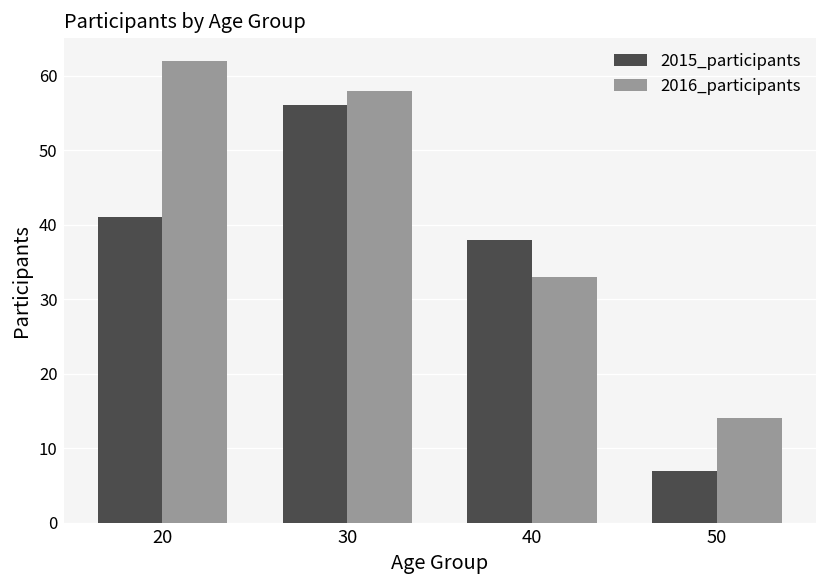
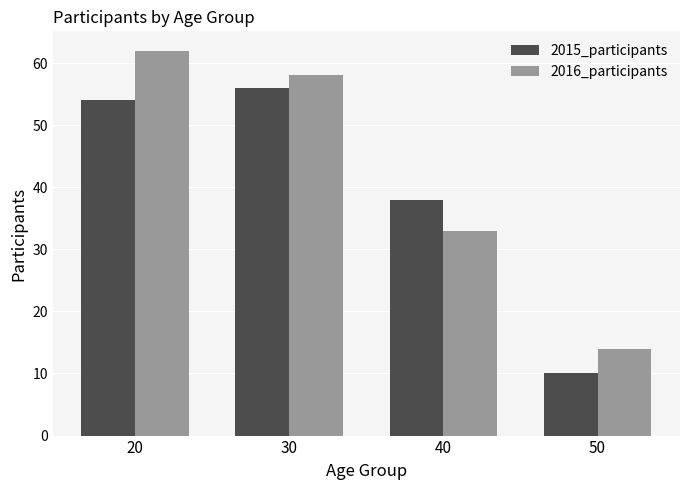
2015_participants, 20: 41 -> 54
2015_participants, 50: 7 -> 10
